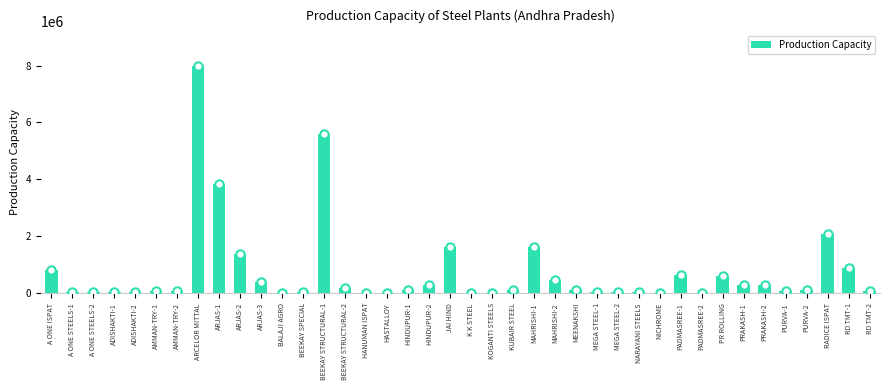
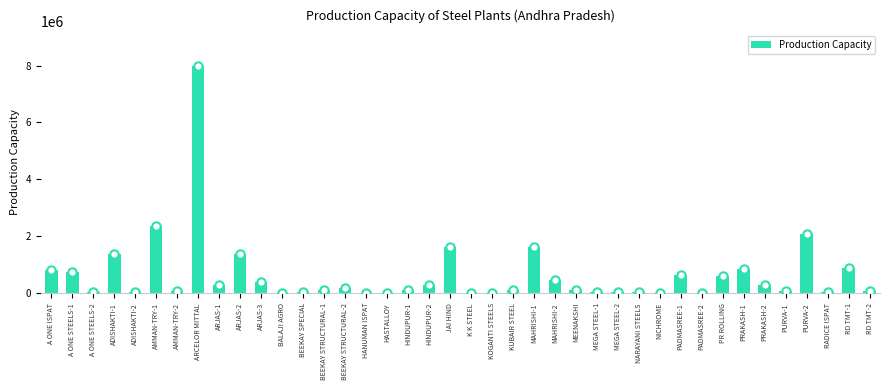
A ONE STEELS-1: 100000 -> 700000
ADISHAKTI-1: 0 -> 1400000
AMMAN-TRY-1: 100000 -> 2400000
ARJAS-1: 3800000 -> 300000
BEEKAY STRUCTURAL-1: 5600000 -> 100000
PRAKASH-1: 300000 -> 900000
PURVA-2: 100000 -> 2100000
RADICE ISPAT: 2100000 -> 0
